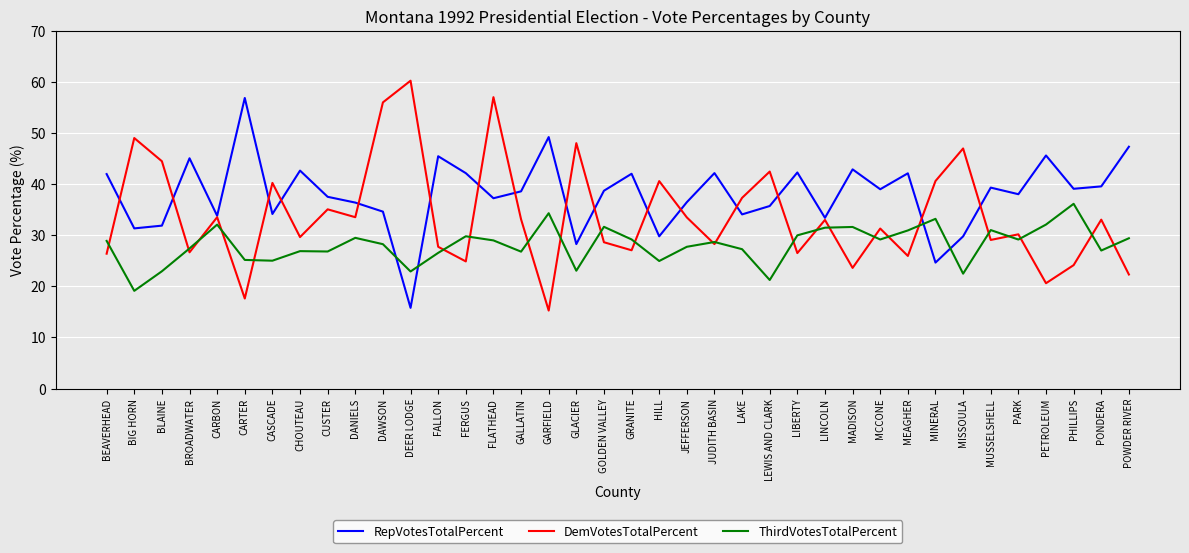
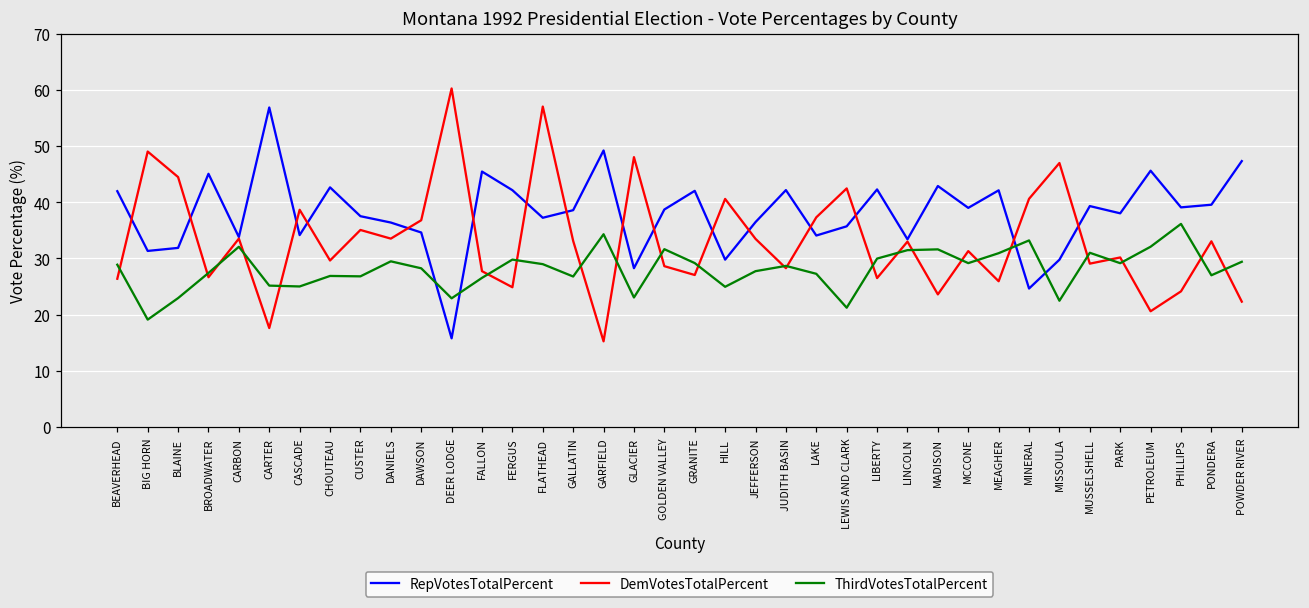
DemVotesTotalPercent, CASCADE: 40 -> 39
DemVotesTotalPercent, DAWSON: 56 -> 37
